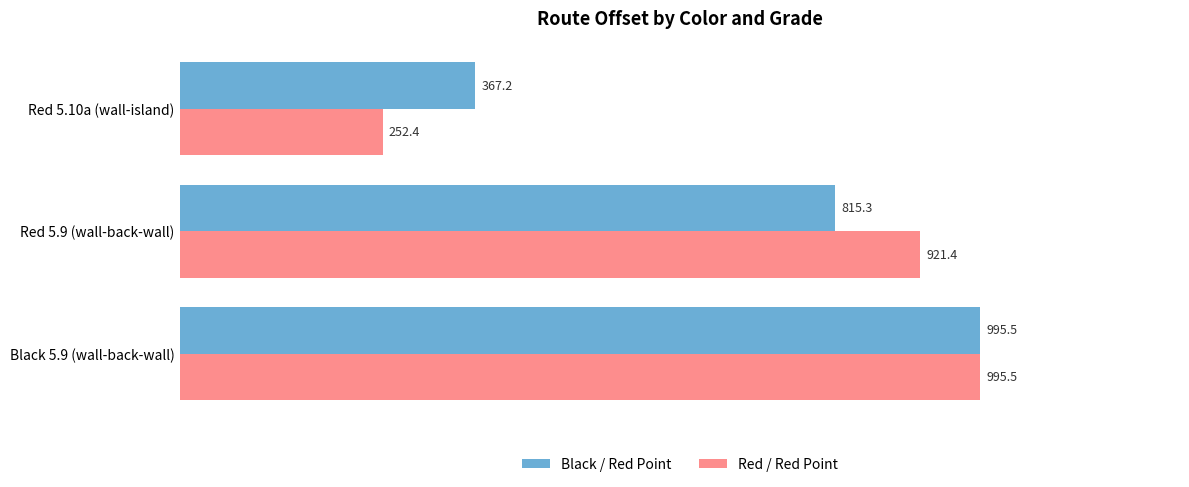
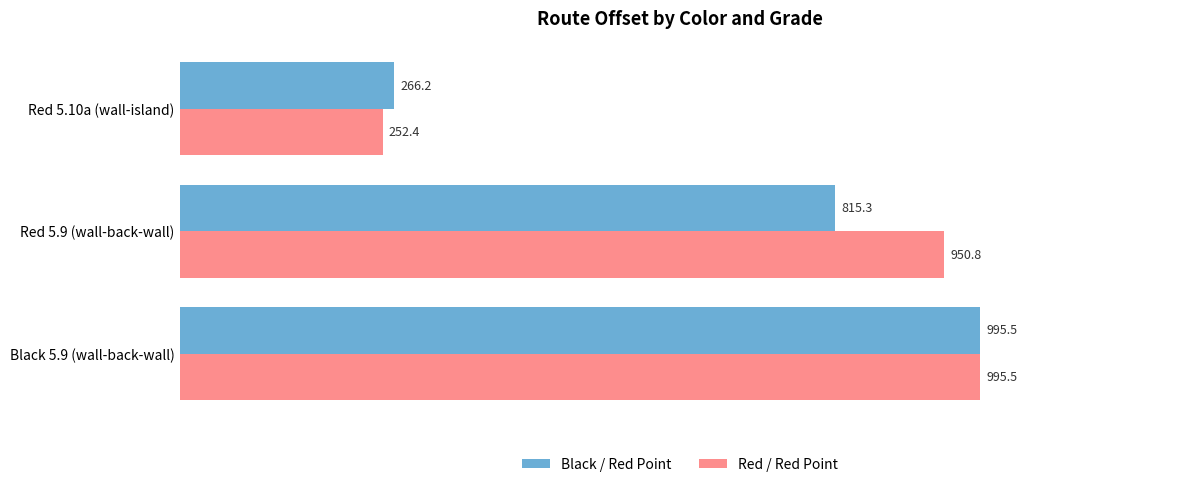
Black / Red Point, Red 5.10a (wall-island): 367.2 -> 266.2
Red / Red Point, Red 5.9 (wall-back-wall): 921.4 -> 950.8
